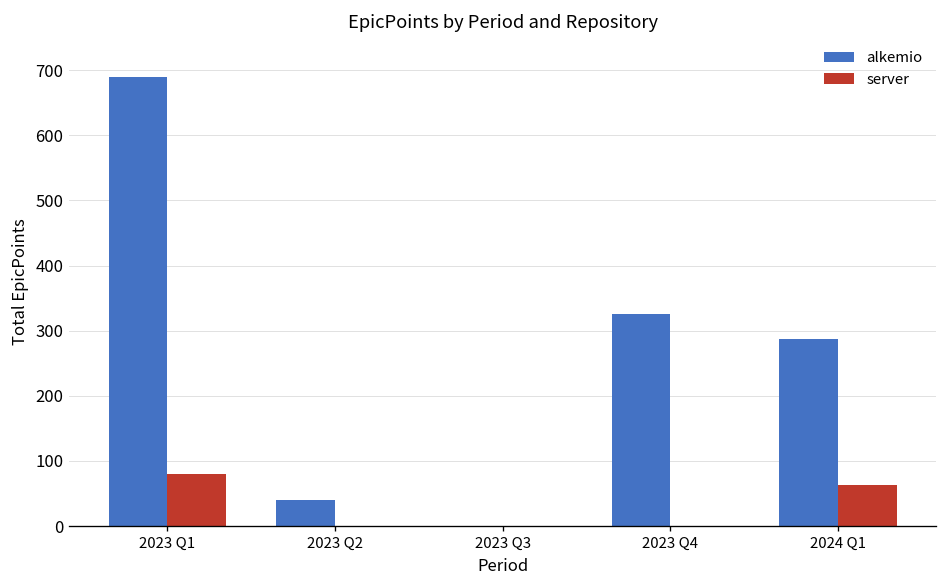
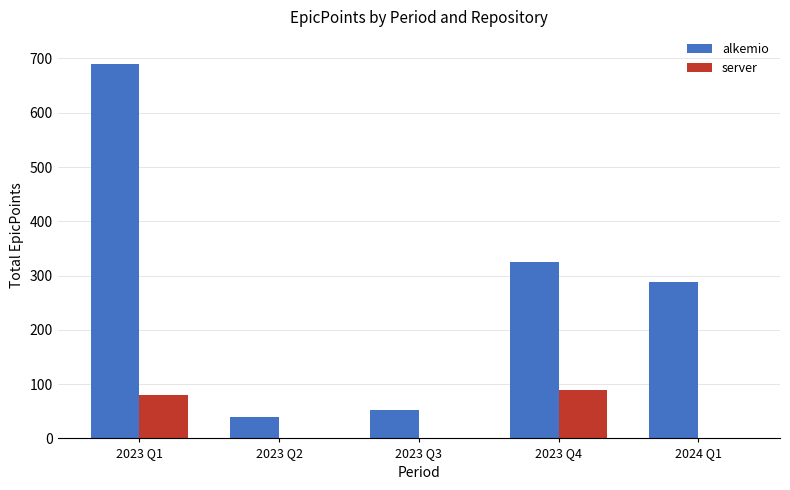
alkemio, 2023 Q3: 0 -> 50
server, 2023 Q4: 0 -> 90
server, 2024 Q1: 60 -> 0
